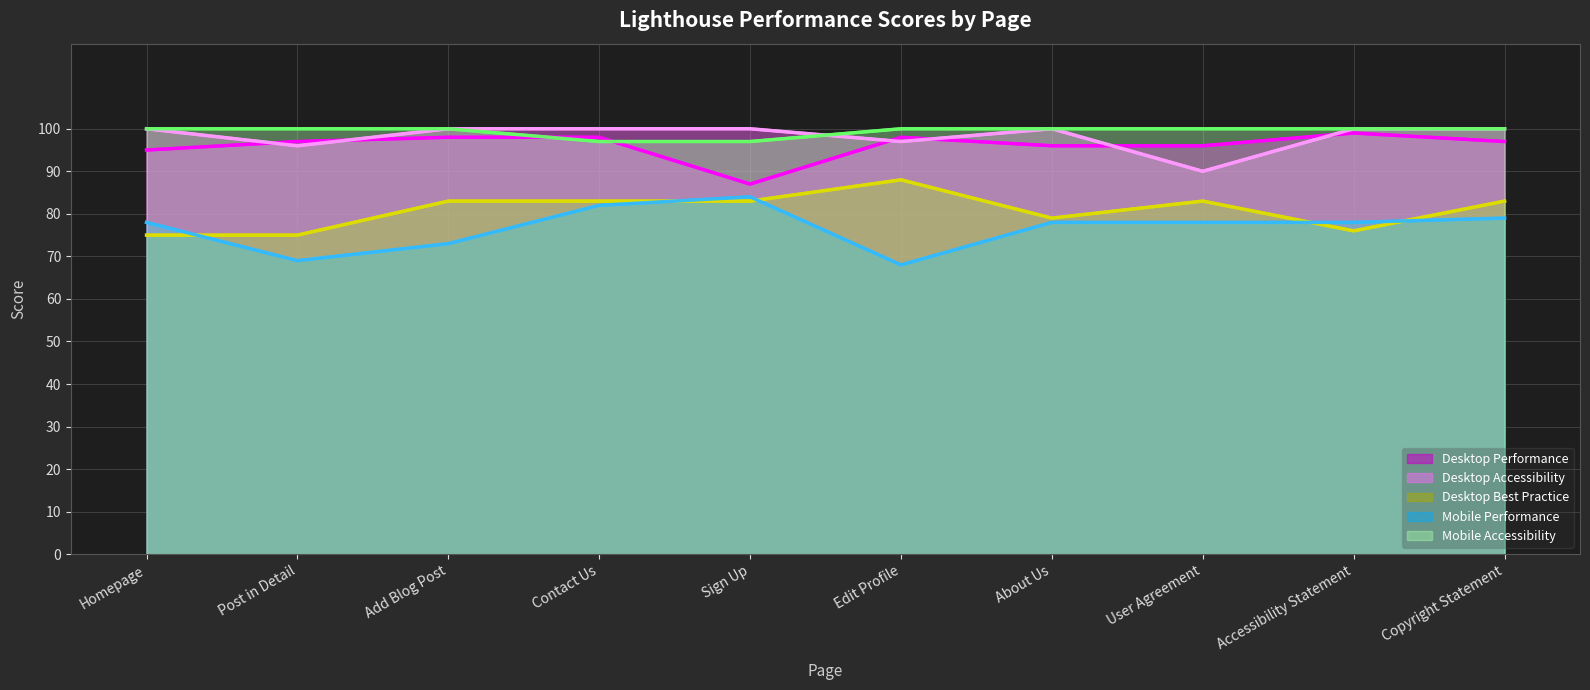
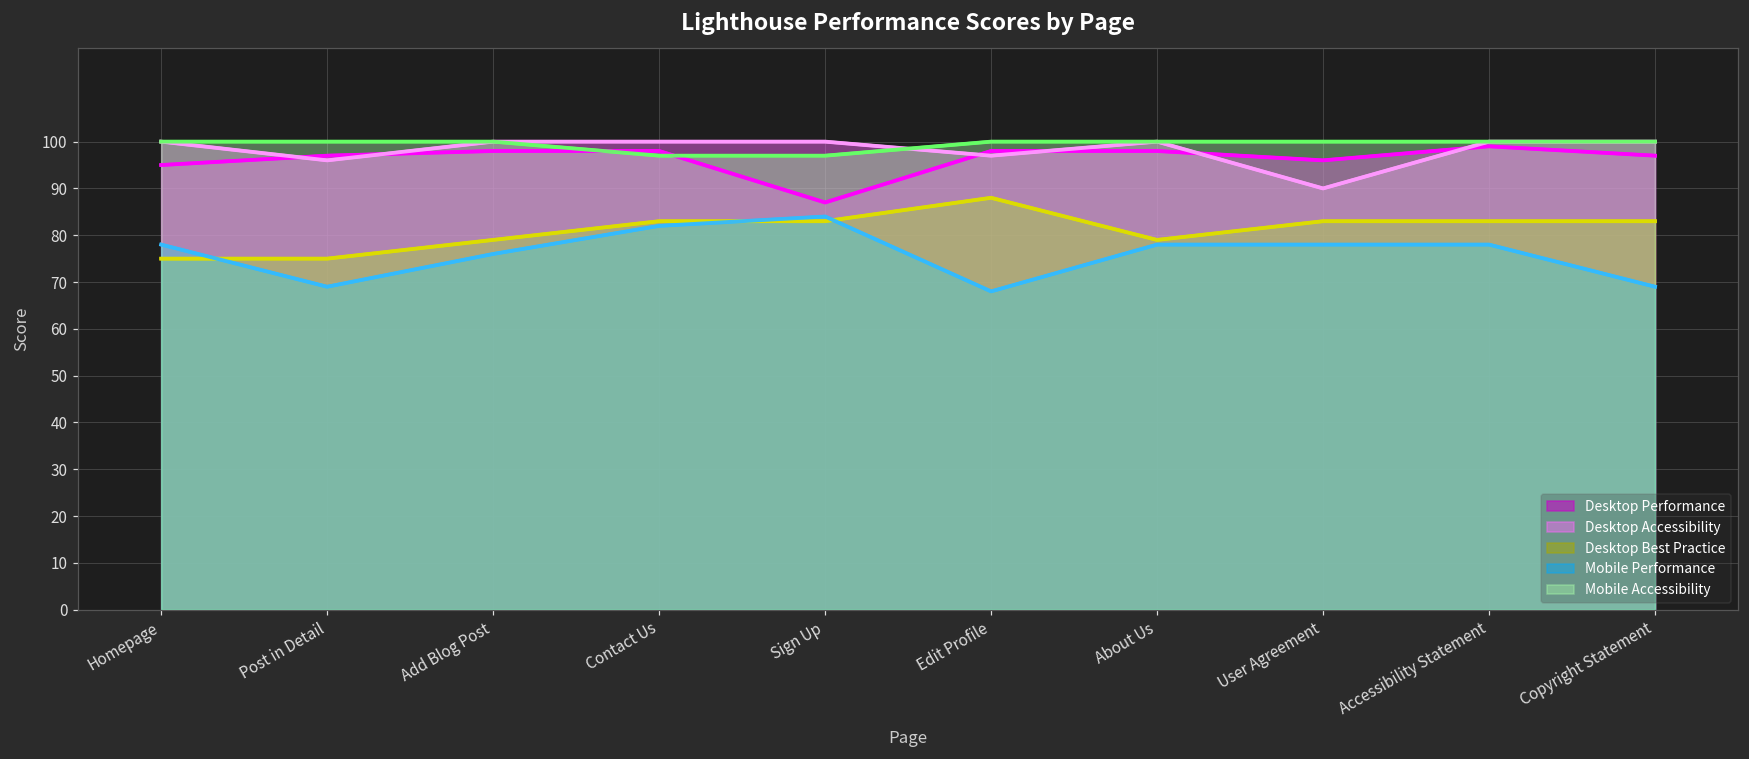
Desktop Best Practice, Add Blog Post: 83 -> 79
Mobile Performance, Add Blog Post: 73 -> 76
Desktop Performance, About Us: 96 -> 98
Desktop Best Practice, Accessibility Statement: 76 -> 83
Mobile Performance, Copyright Statement: 79 -> 69
